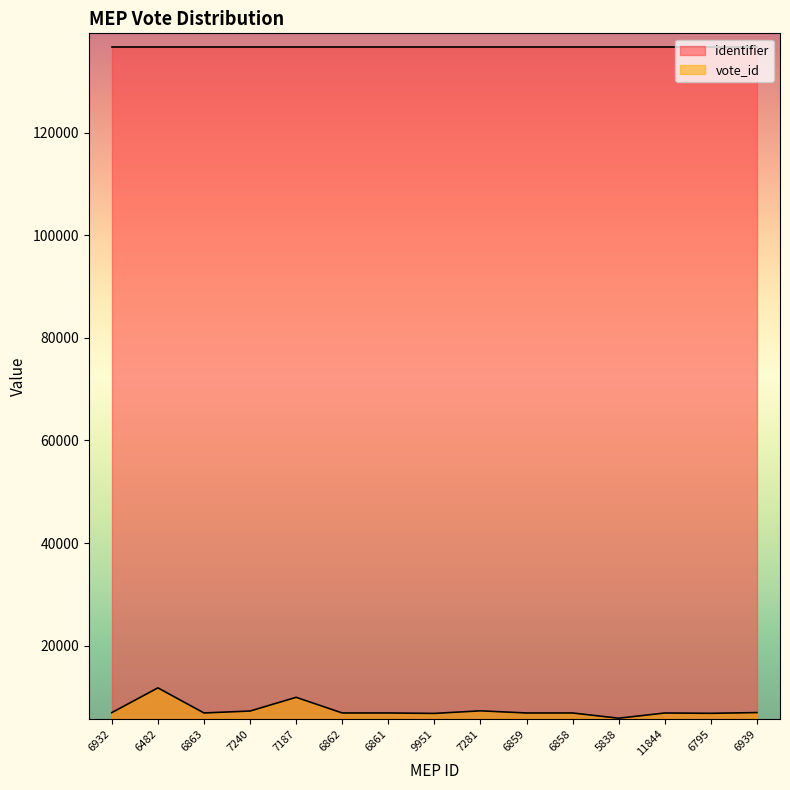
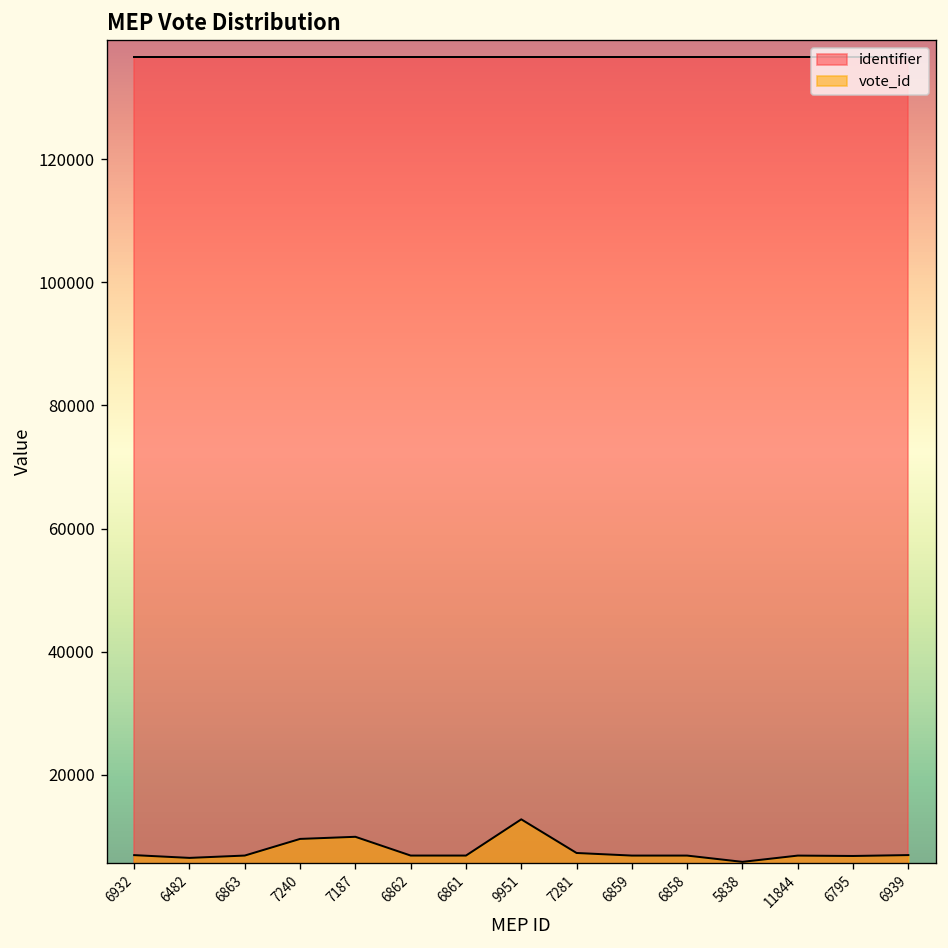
vote_id, 6482: 12000 -> 6000
vote_id, 7240: 7000 -> 10000
vote_id, 9951: 7000 -> 13000
